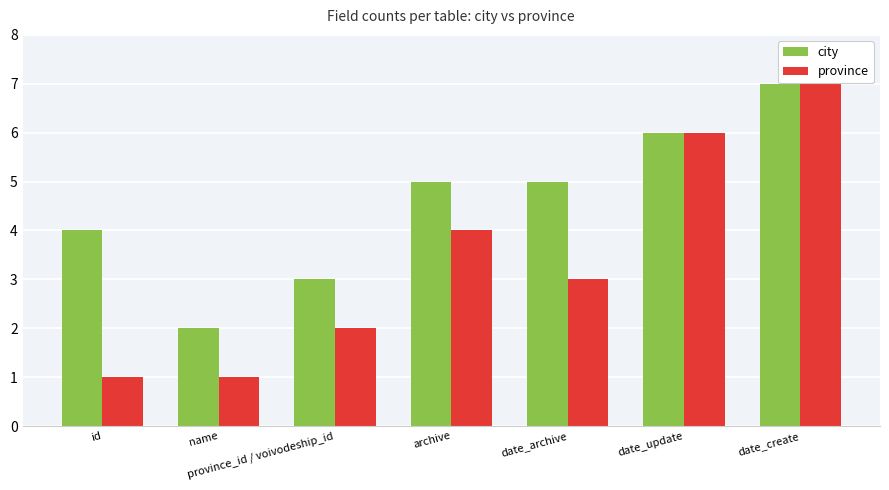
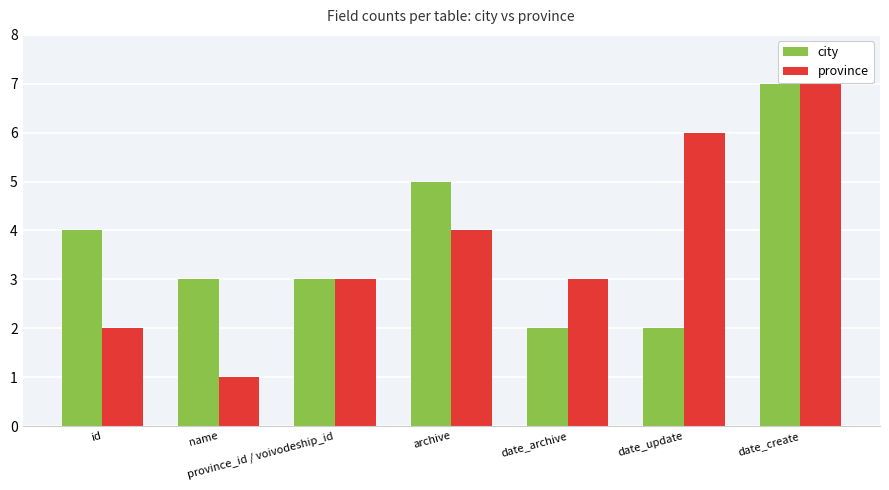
province, id: 1 -> 2
city, name: 2 -> 3
province, province_id / voivodeship_id: 2 -> 3
city, date_archive: 5 -> 2
city, date_update: 6 -> 2
